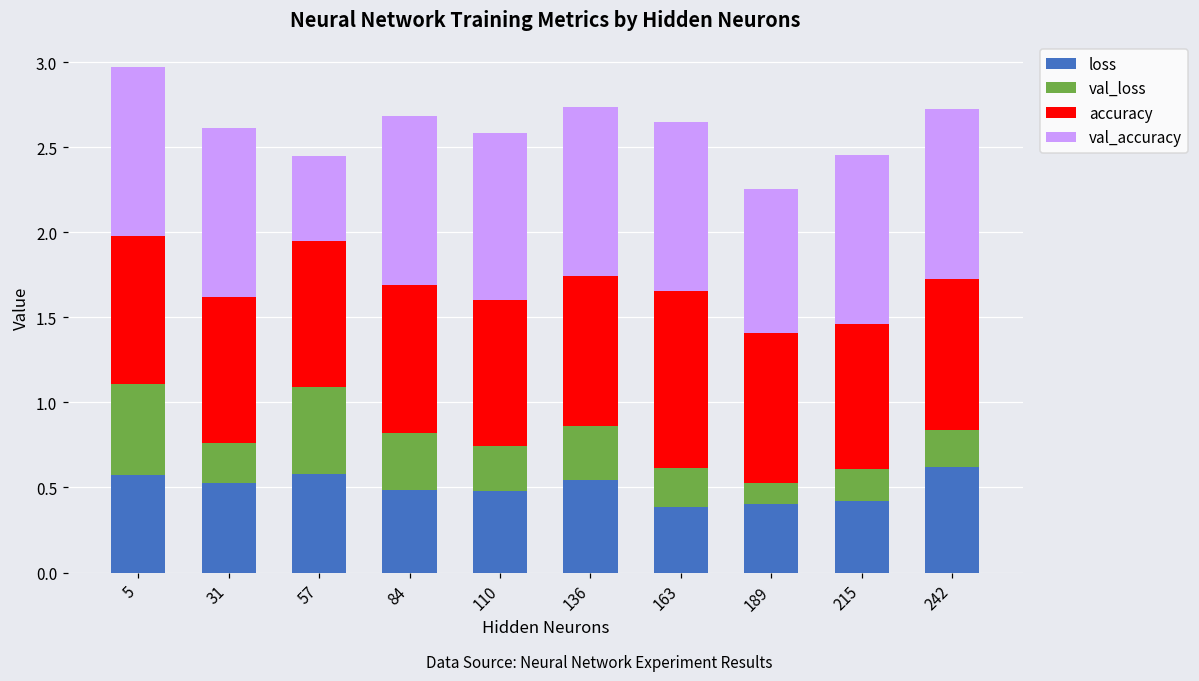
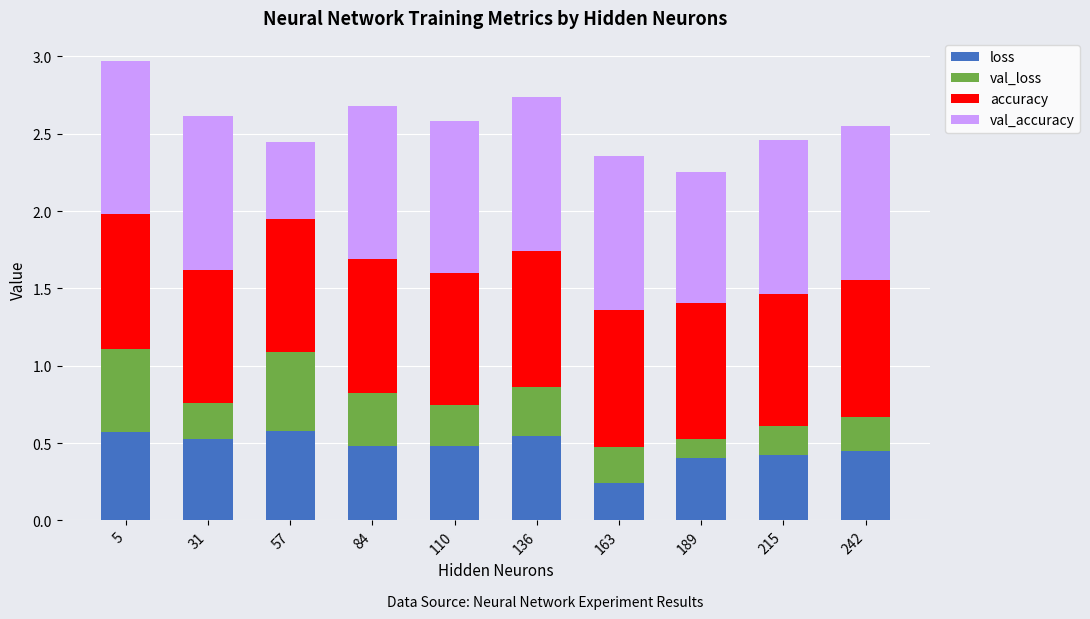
loss, 163: 0.38 -> 0.24
accuracy, 163: 1.04 -> 0.89
loss, 242: 0.62 -> 0.45
